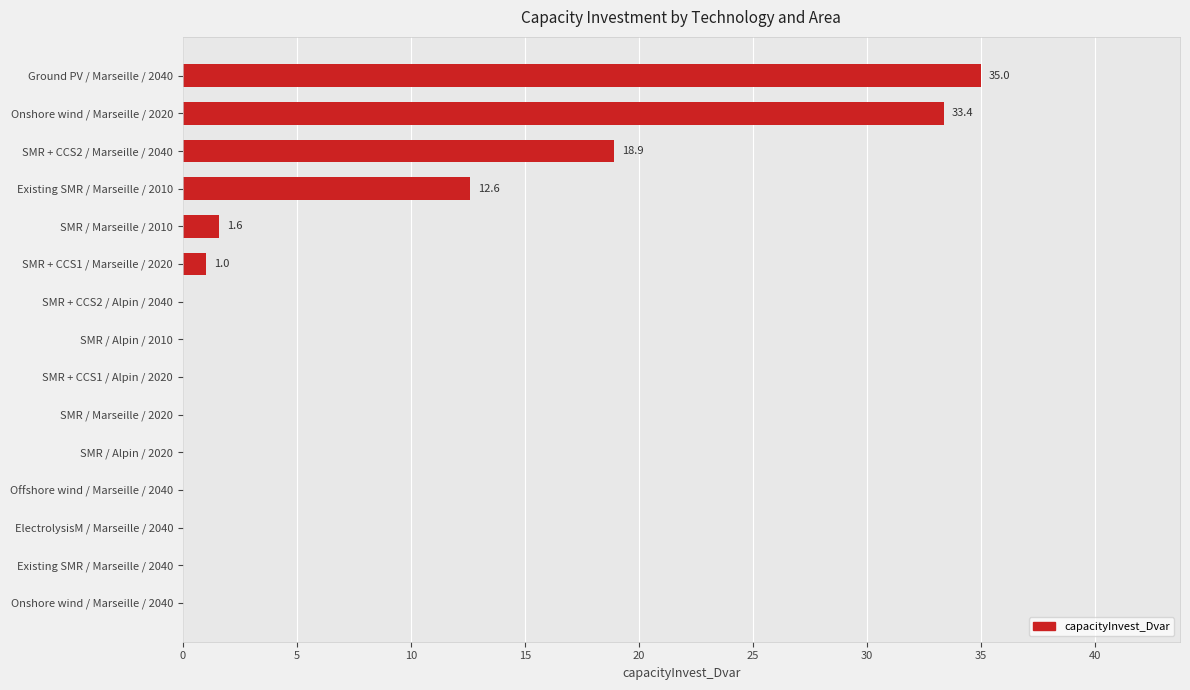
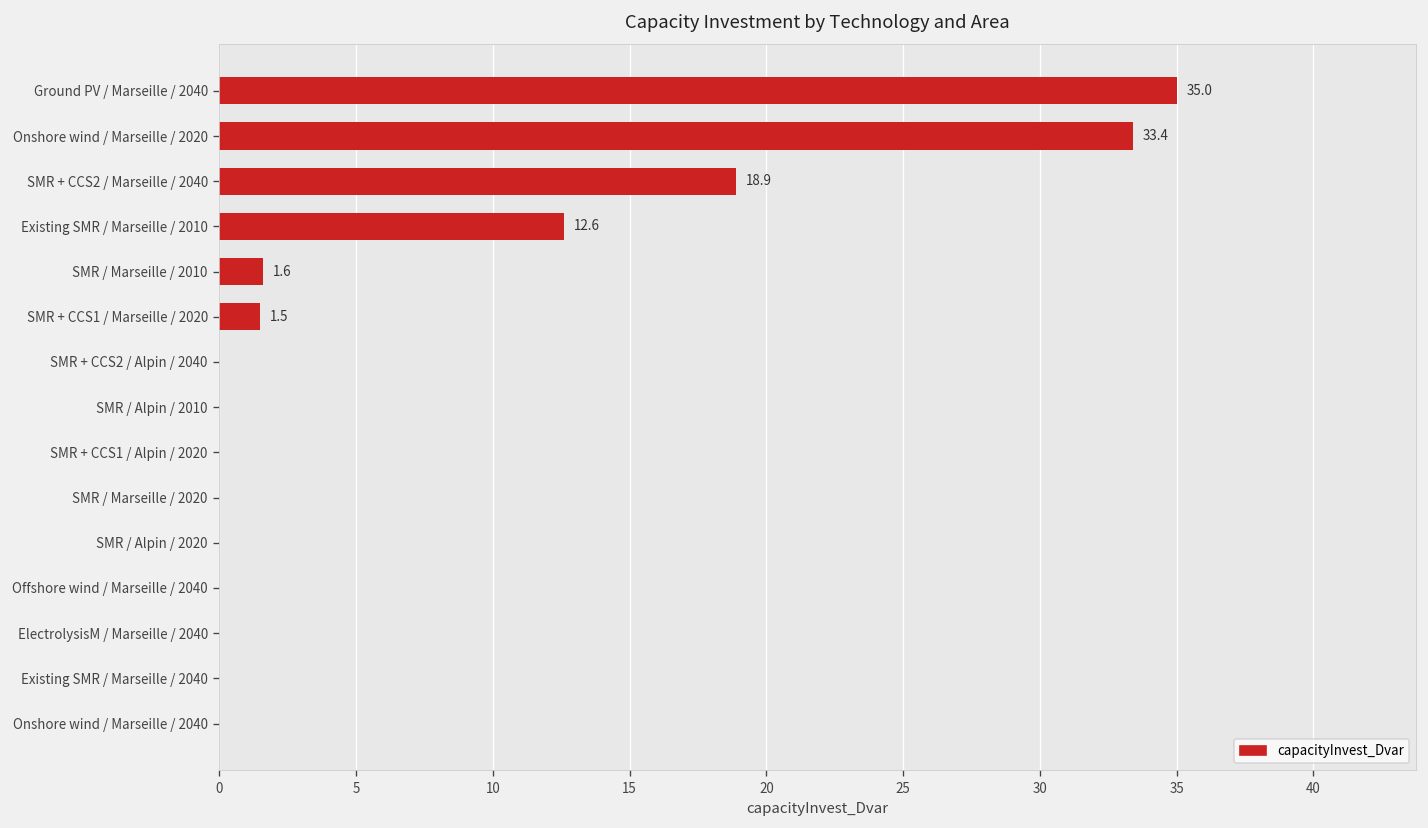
SMR + CCS1 / Marseille / 2020: 1.0 -> 1.5
